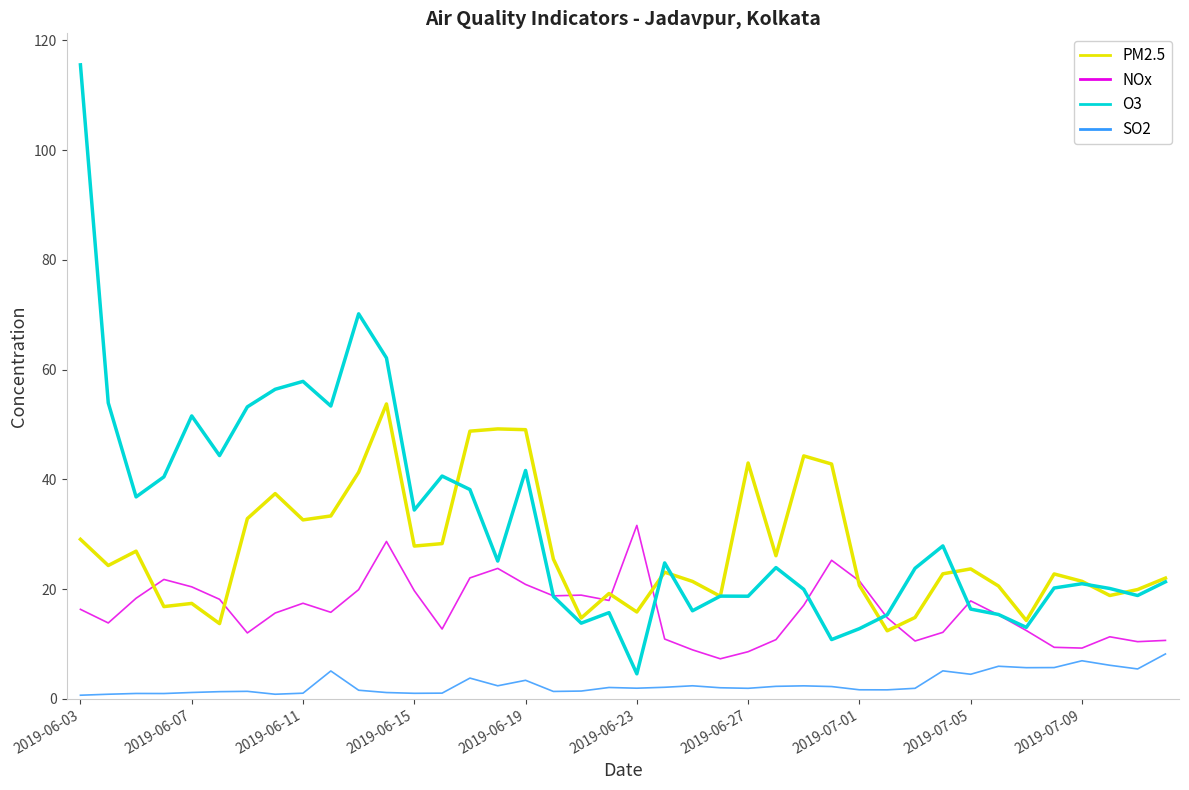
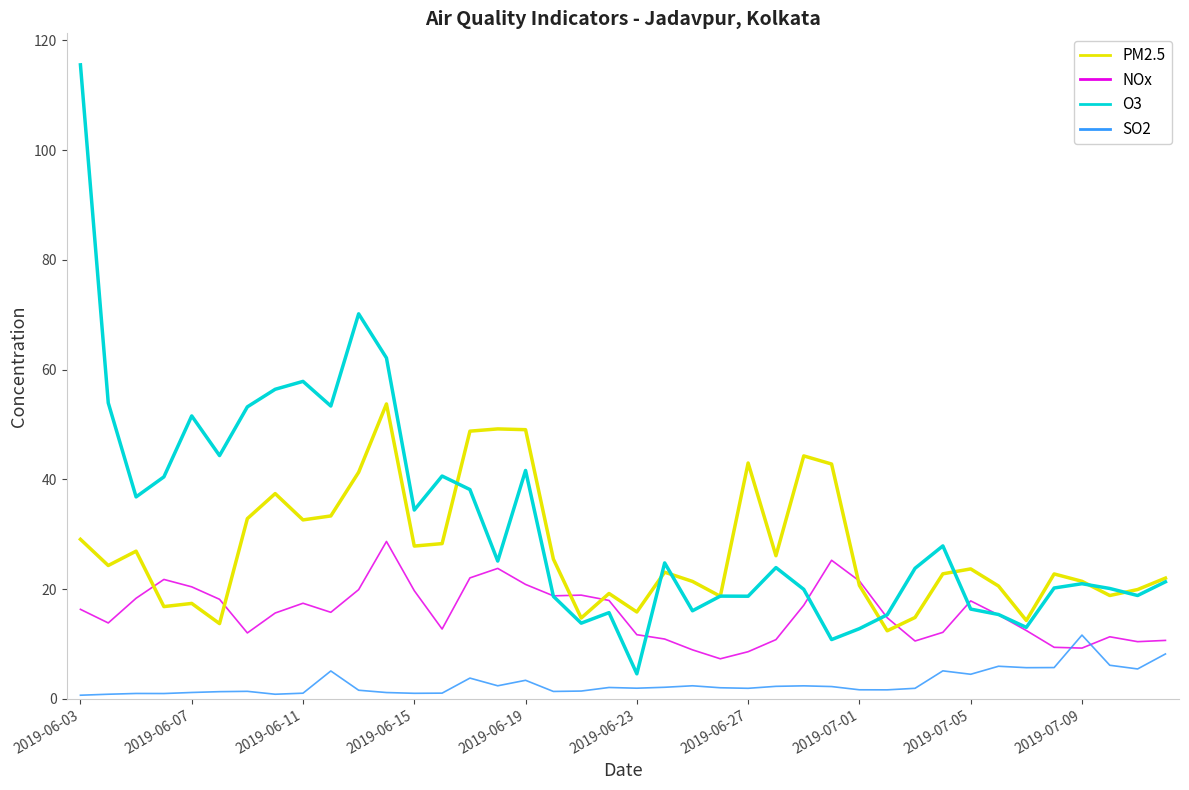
NOx, 2019-06-23: 32 -> 12
SO2, 2019-07-09: 7 -> 12
